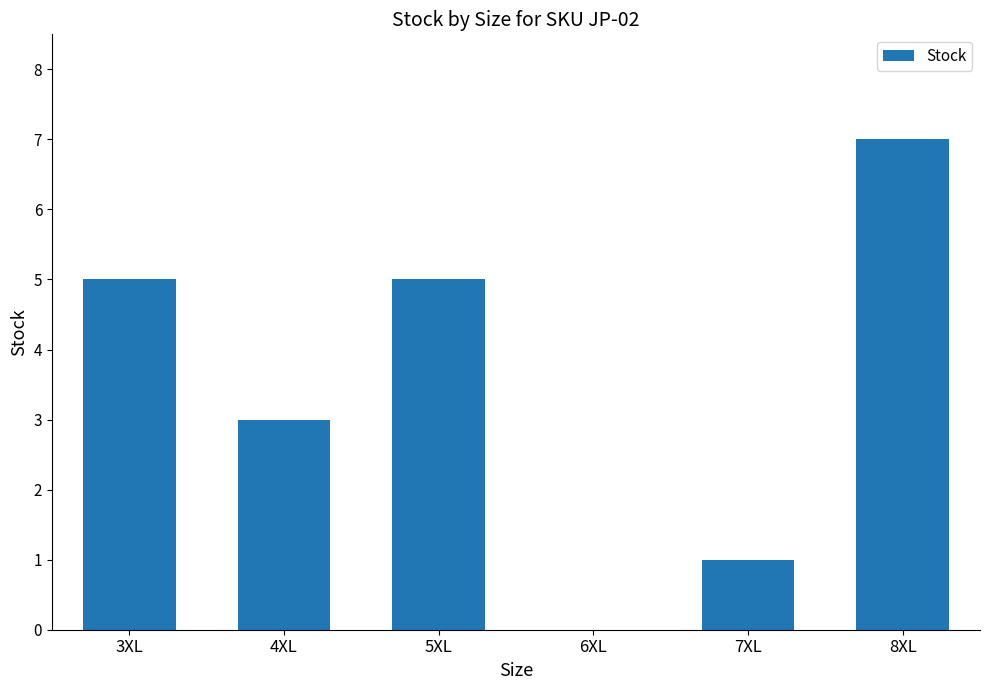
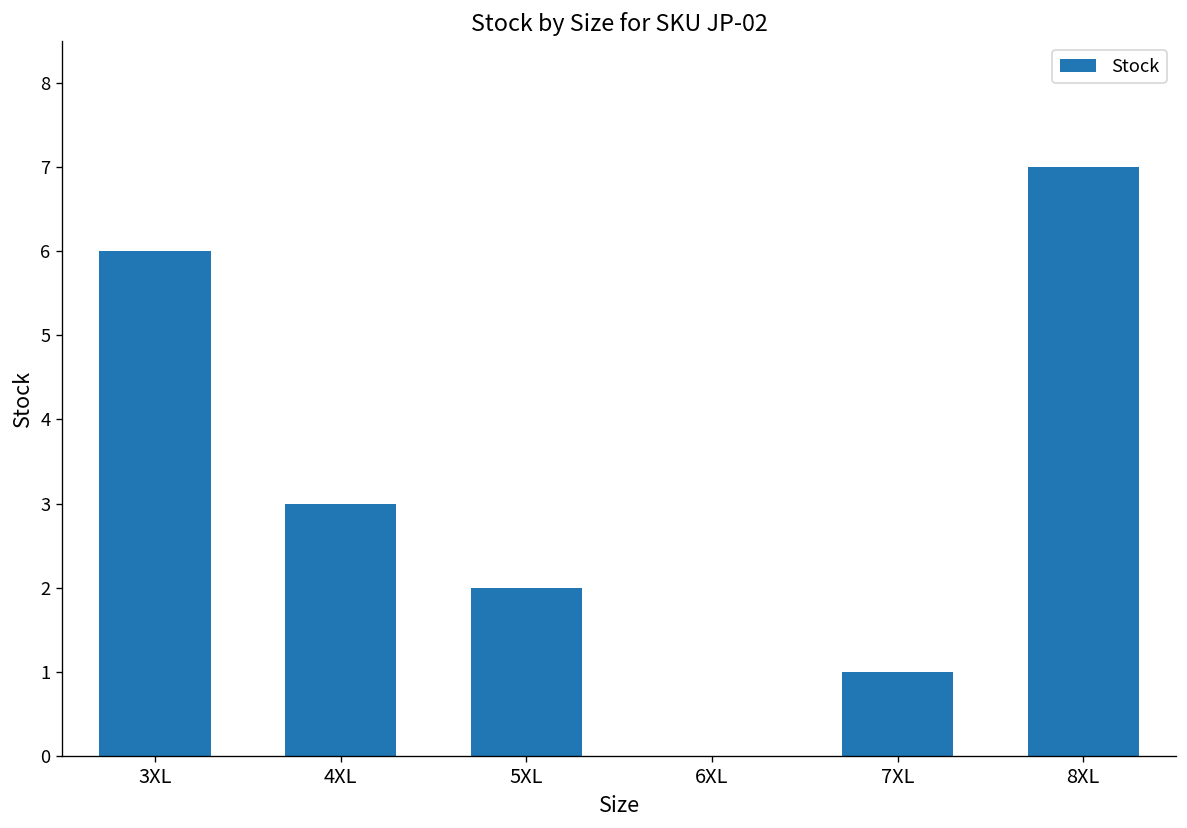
3XL: 5 -> 6
5XL: 5 -> 2
